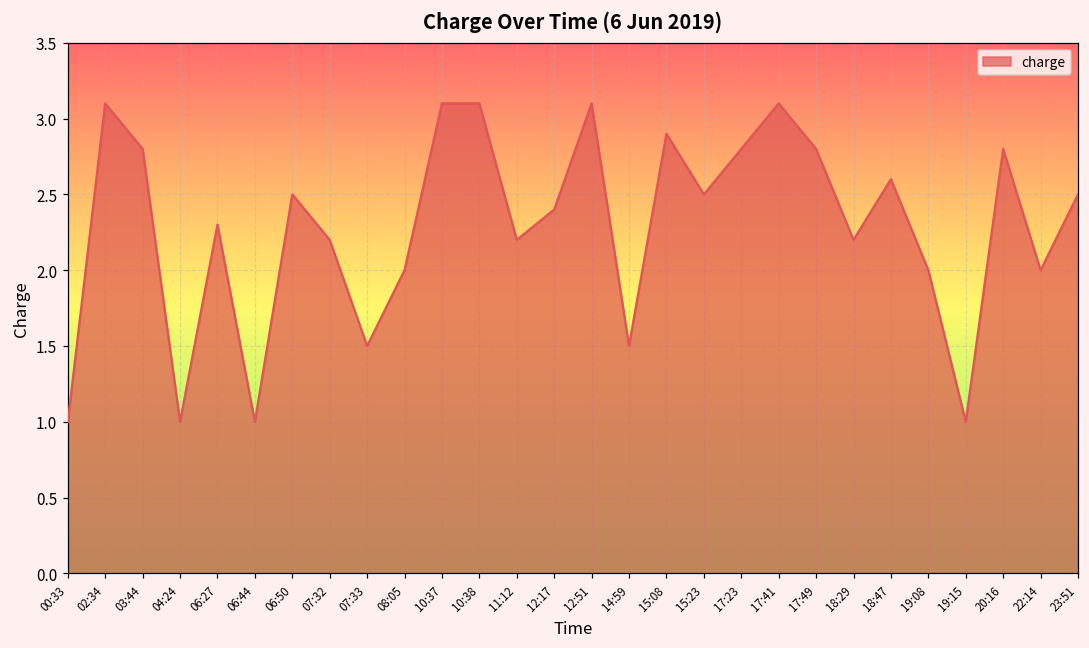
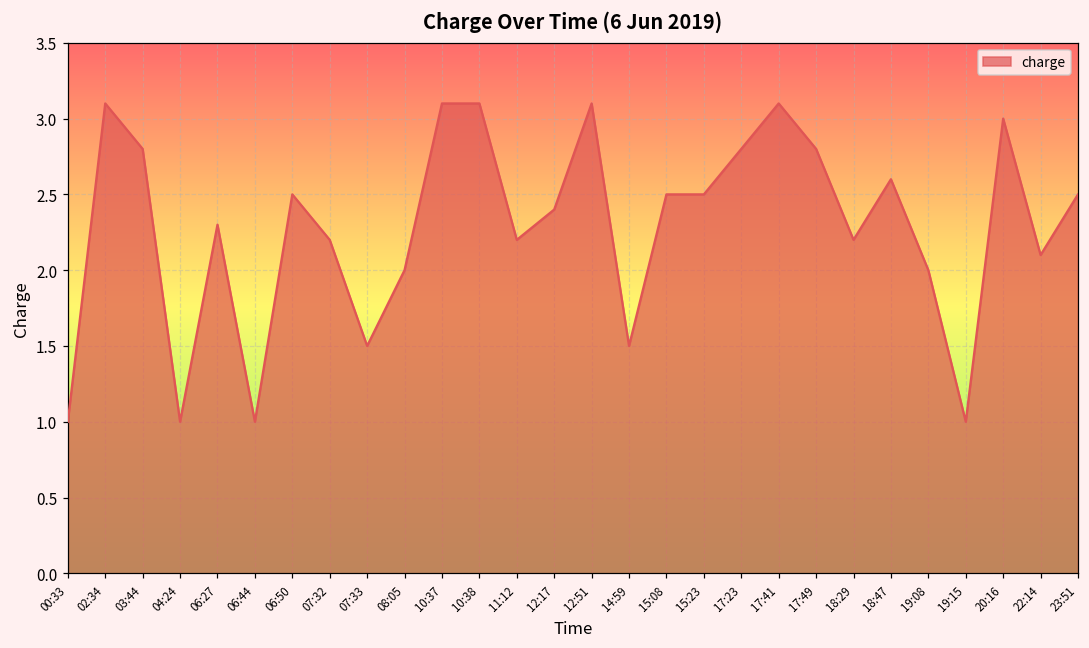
15:08: 2.9 -> 2.5
20:16: 2.8 -> 3.0
22:14: 2.0 -> 2.1
